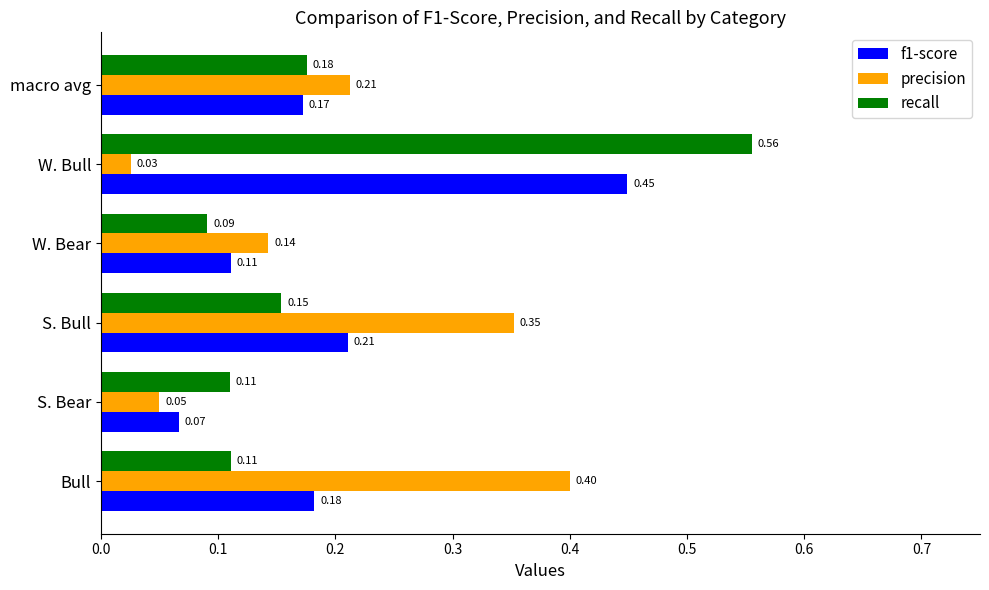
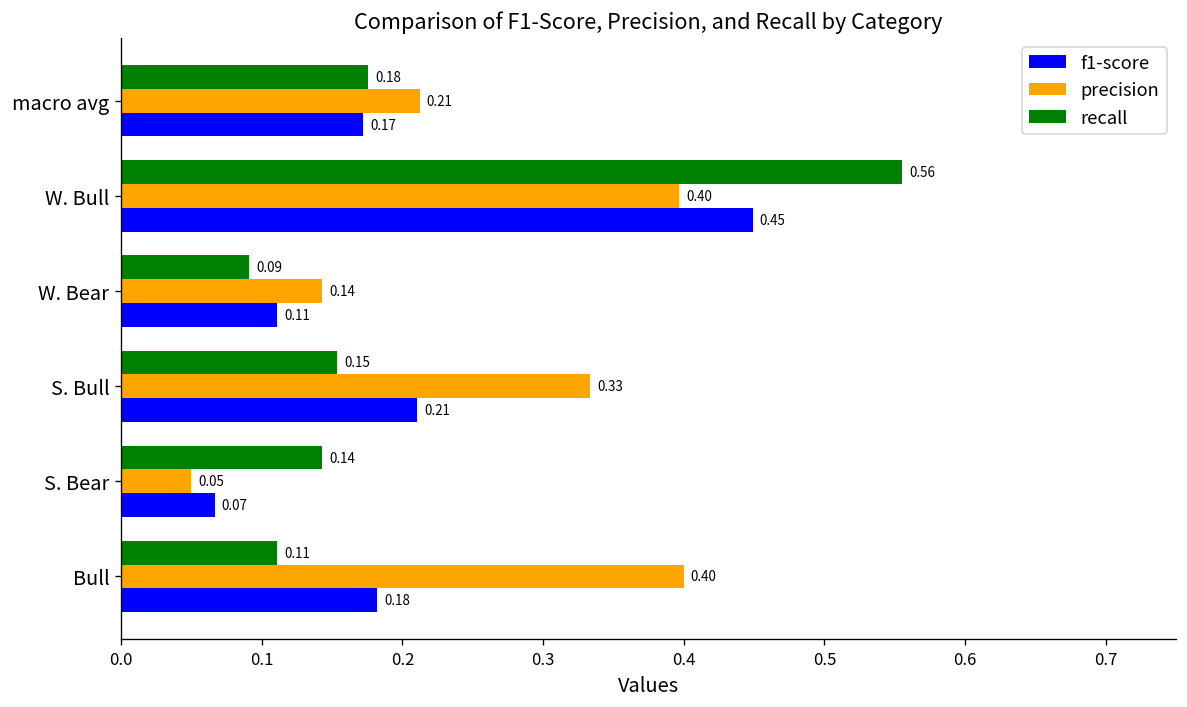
precision, W. Bull: 0.03 -> 0.40
precision, S. Bull: 0.35 -> 0.33
recall, S. Bear: 0.11 -> 0.14
